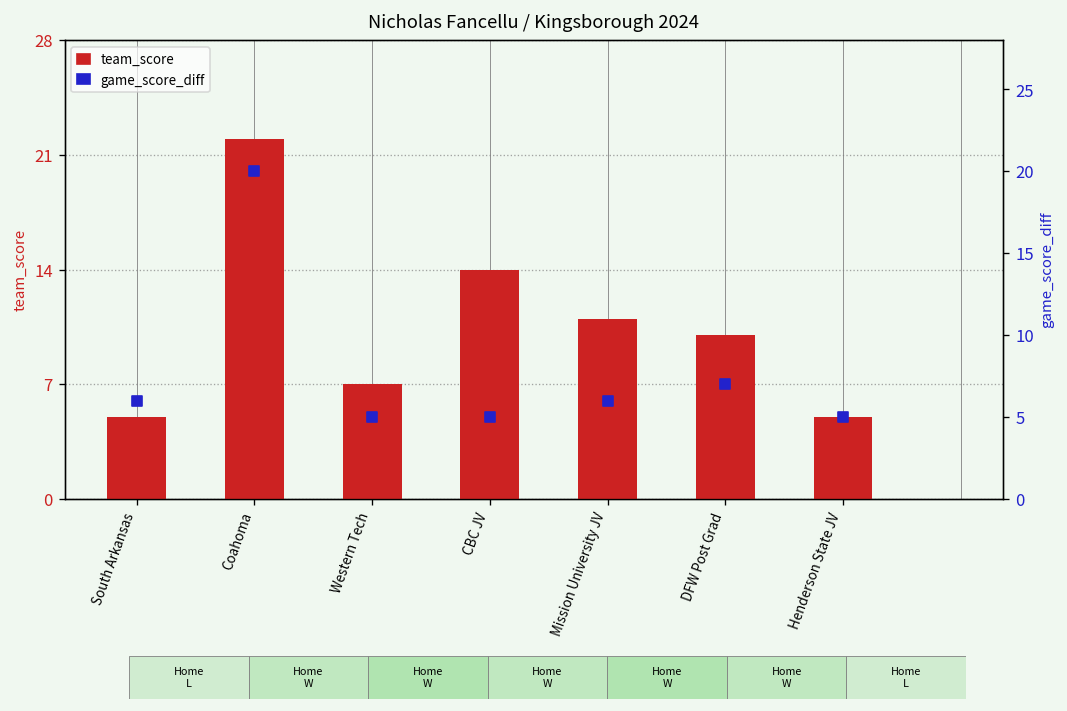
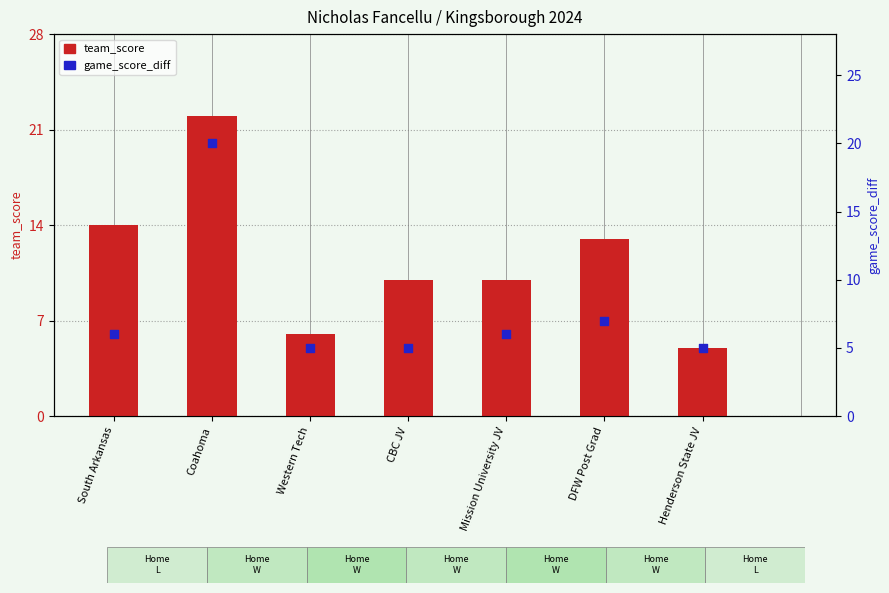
team_score, South Arkansas: 5 -> 14
team_score, Western Tech: 7 -> 6
team_score, CBC JV: 14 -> 10
team_score, Mission University JV: 11 -> 10
team_score, DFW Post Grad: 10 -> 13
